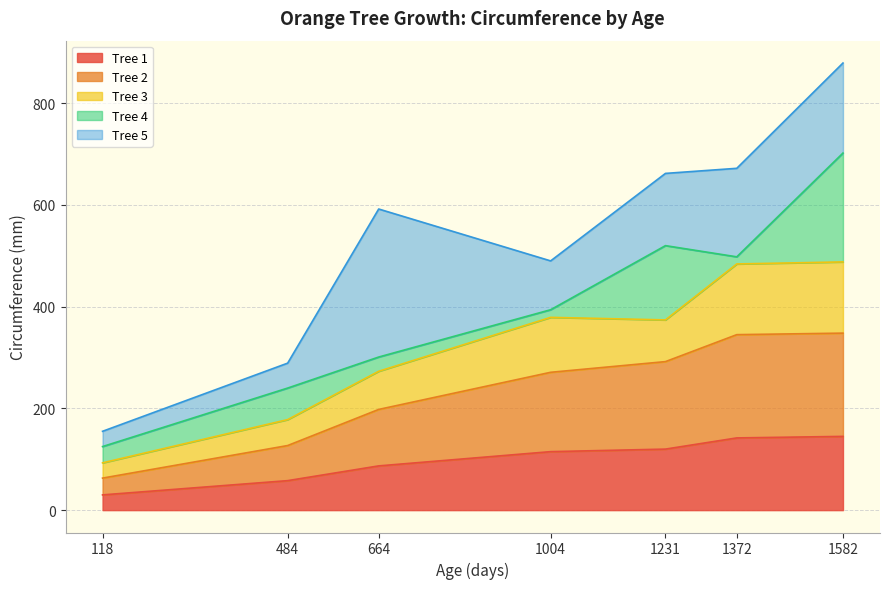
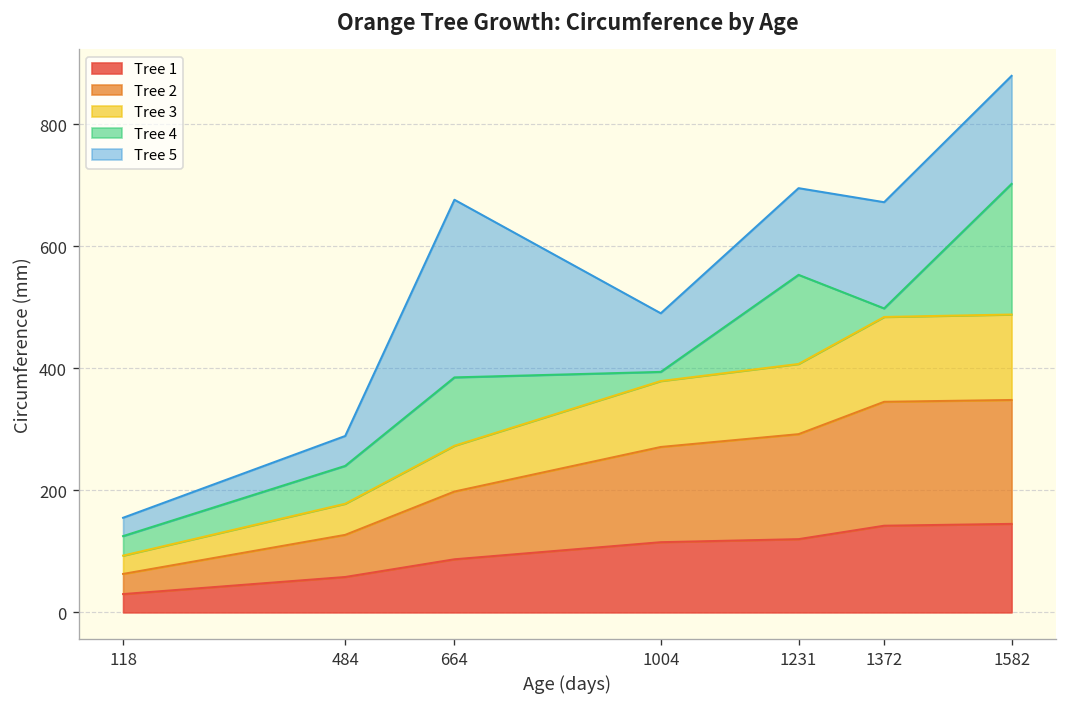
Tree 4, 664: 30 -> 110
Tree 3, 1231: 80 -> 120
